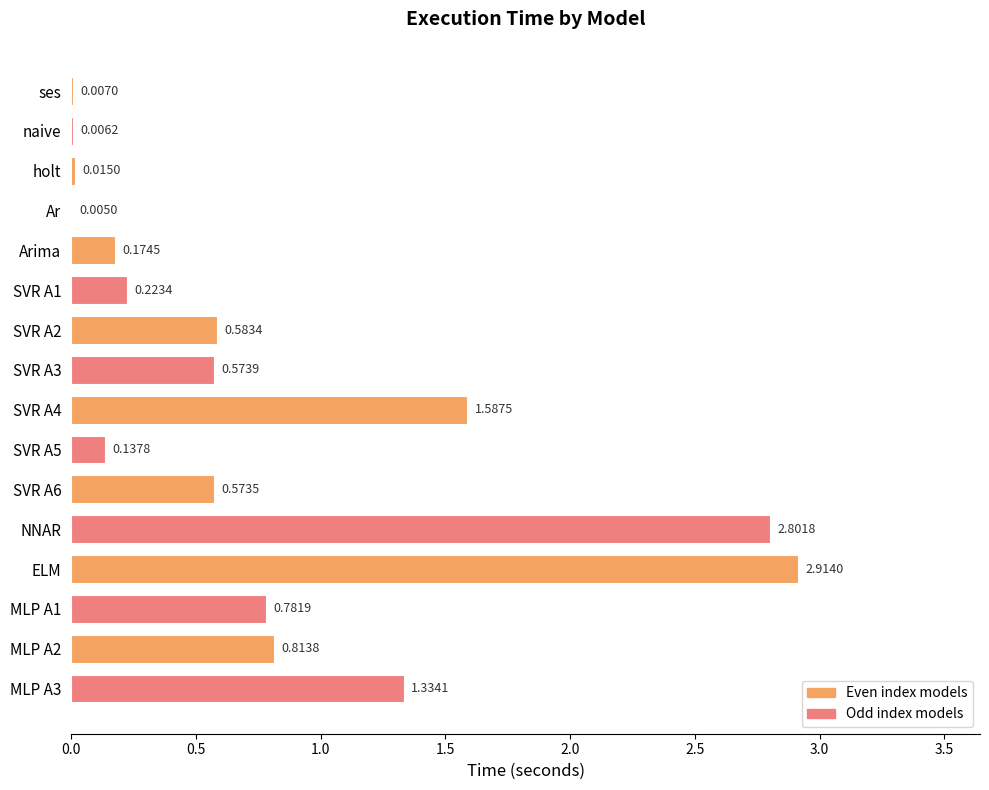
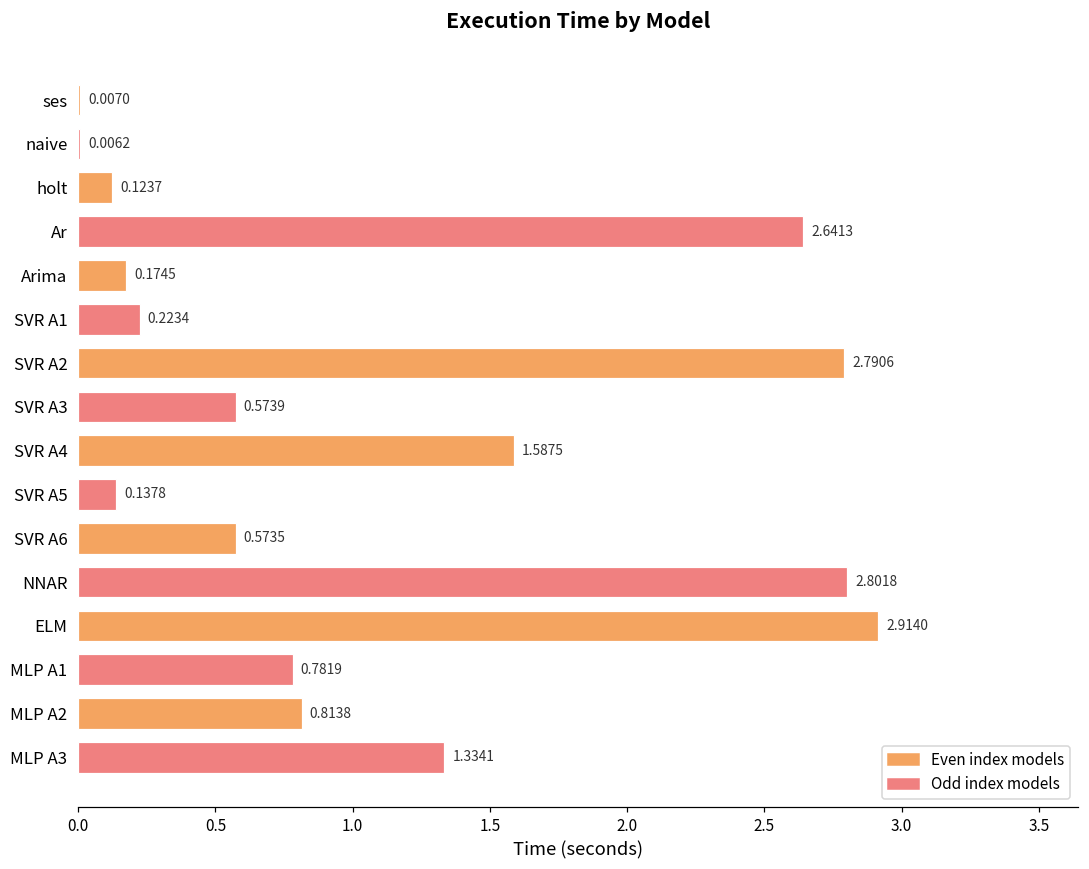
holt: 0.0150 -> 0.1237
Ar: 0.0050 -> 2.6413
SVR A2: 0.5834 -> 2.7906
